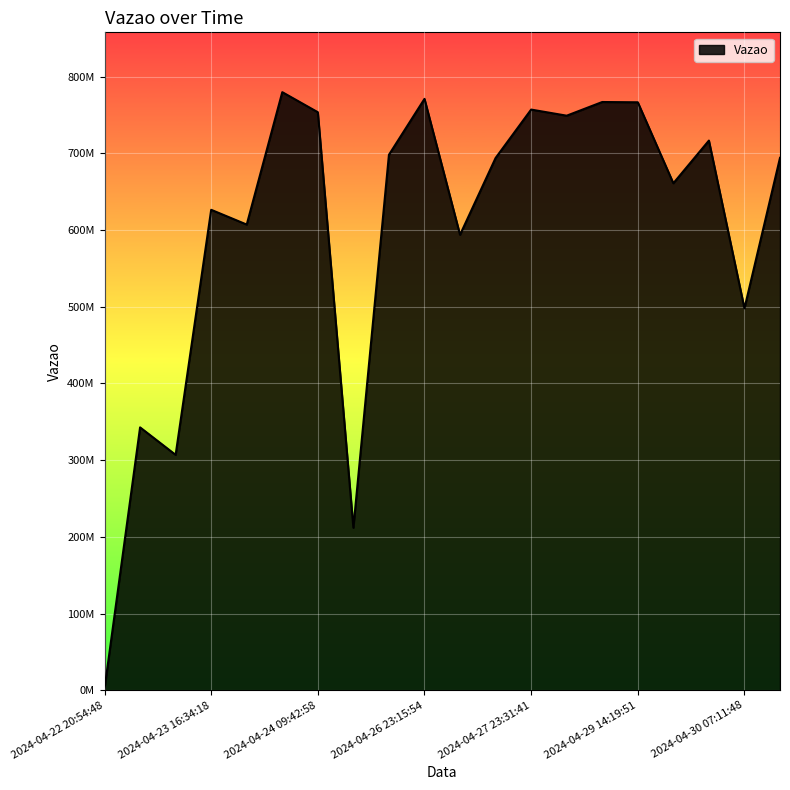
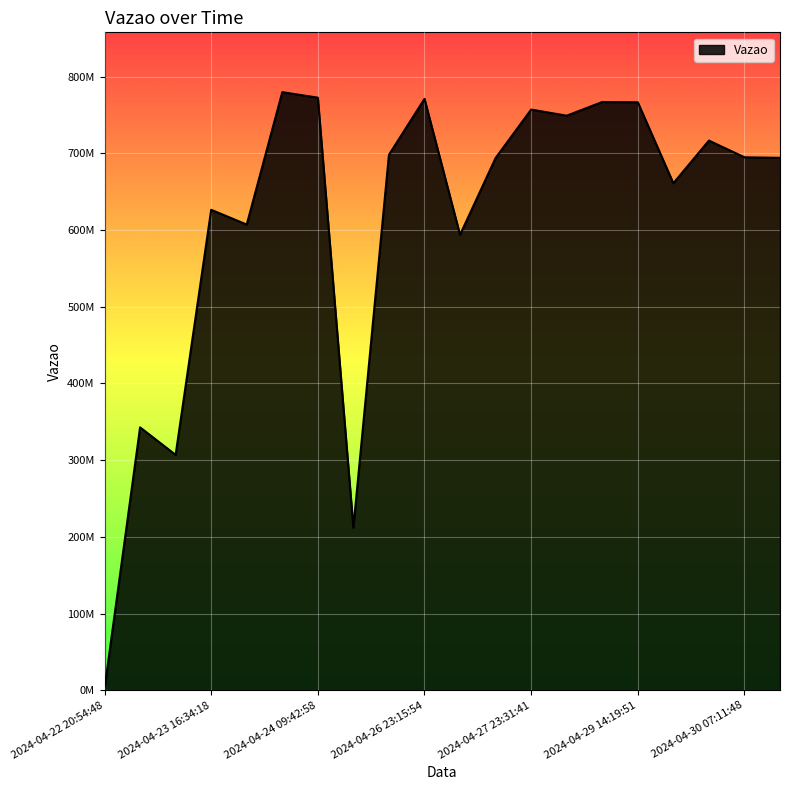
2024-04-24 09:42:58: 750000000 -> 770000000
2024-04-30 07:11:48: 500000000 -> 690000000
